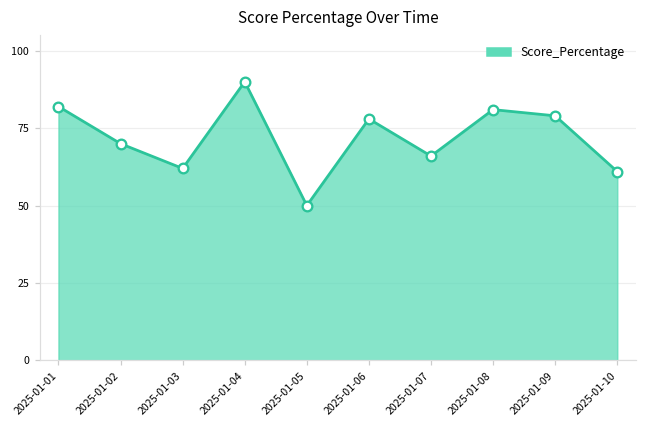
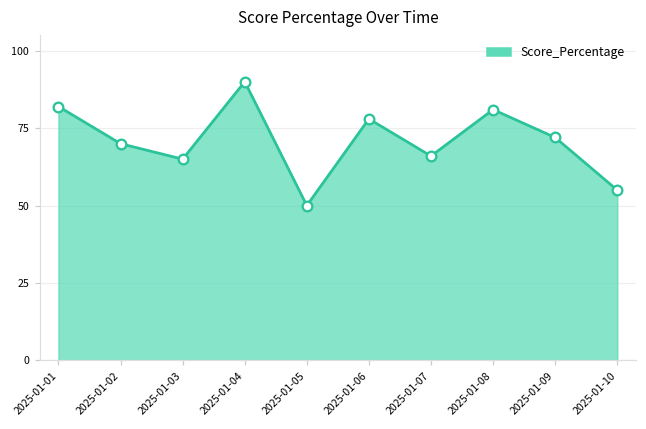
2025-01-03: 62 -> 65
2025-01-09: 79 -> 72
2025-01-10: 61 -> 55
